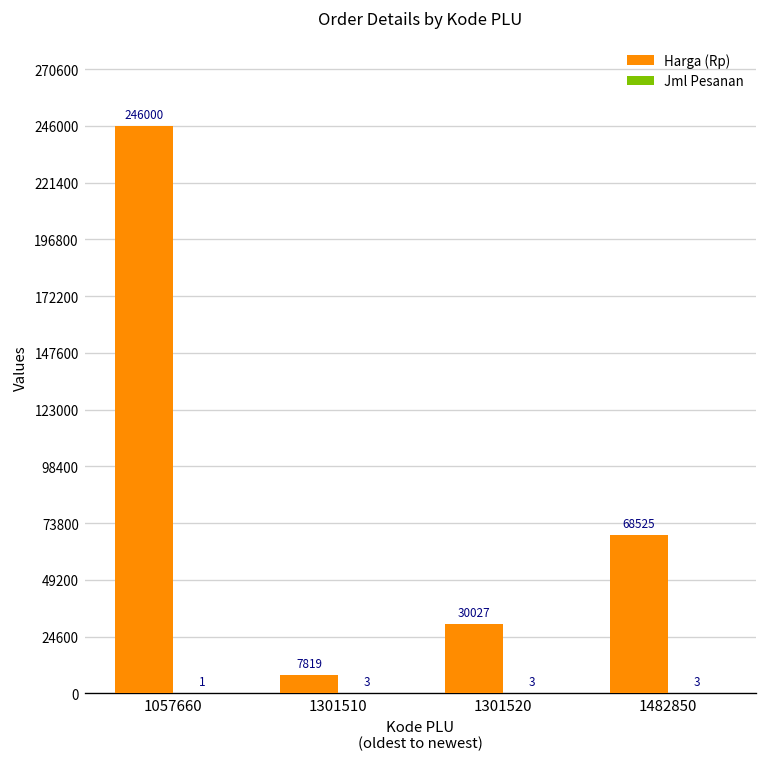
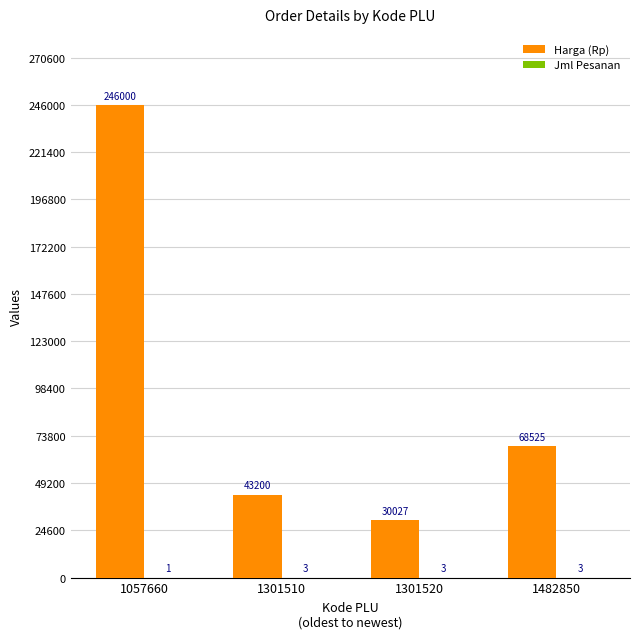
Harga (Rp), 1301510: 7819 -> 43200
